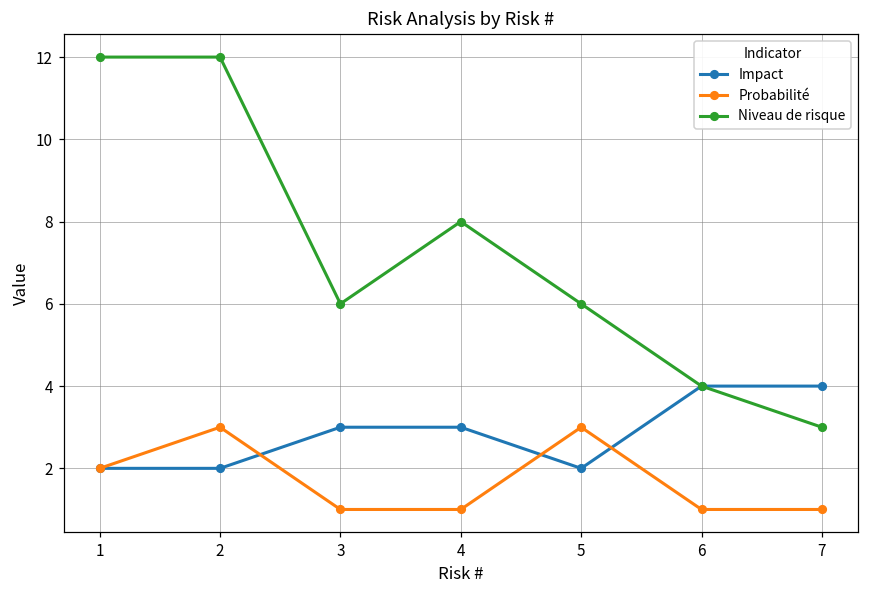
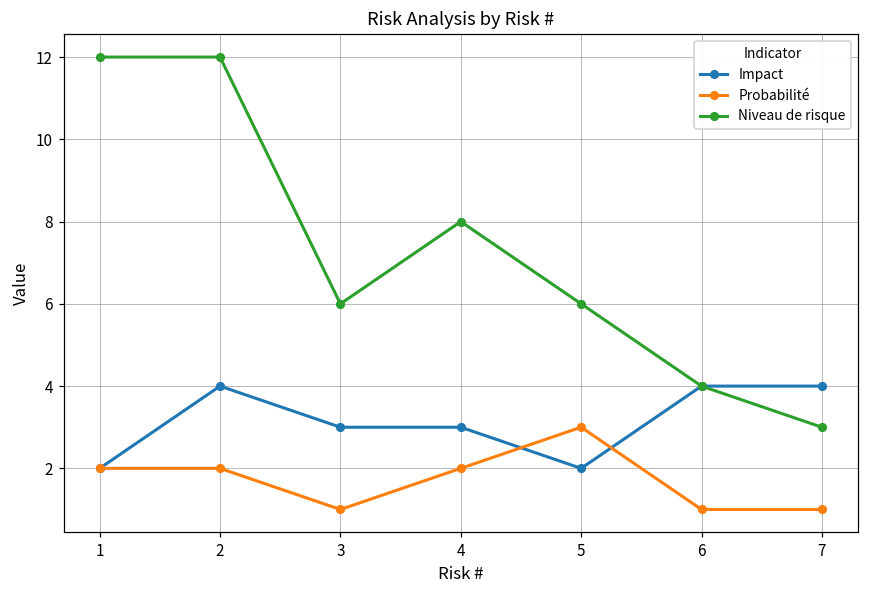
Impact, 2: 2 -> 4
Probabilité, 2: 3 -> 2
Probabilité, 4: 1 -> 2
